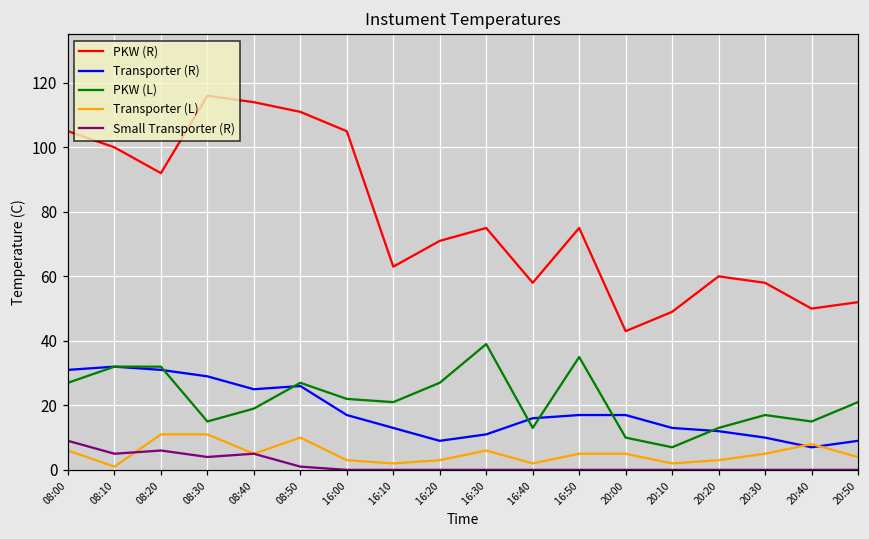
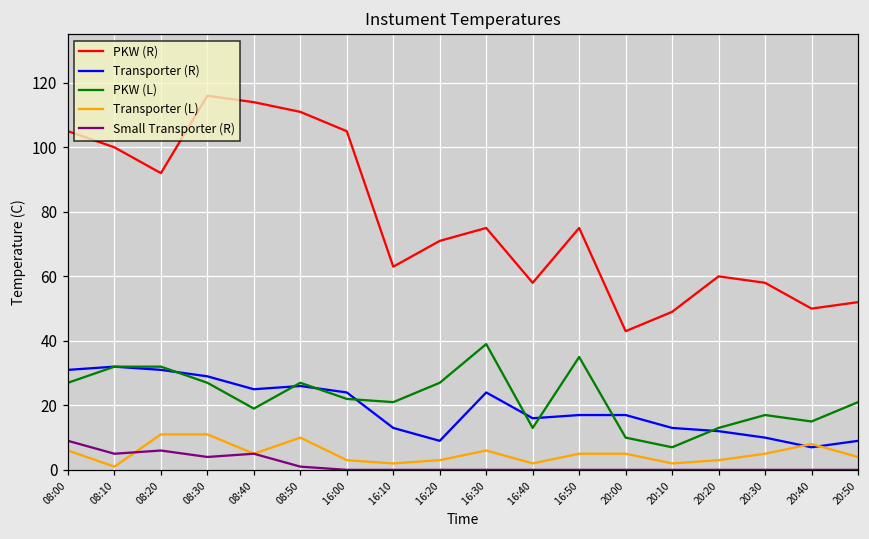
PKW (L), 08:30: 15 -> 27
Transporter (R), 16:00: 17 -> 24
Transporter (R), 16:30: 11 -> 24
